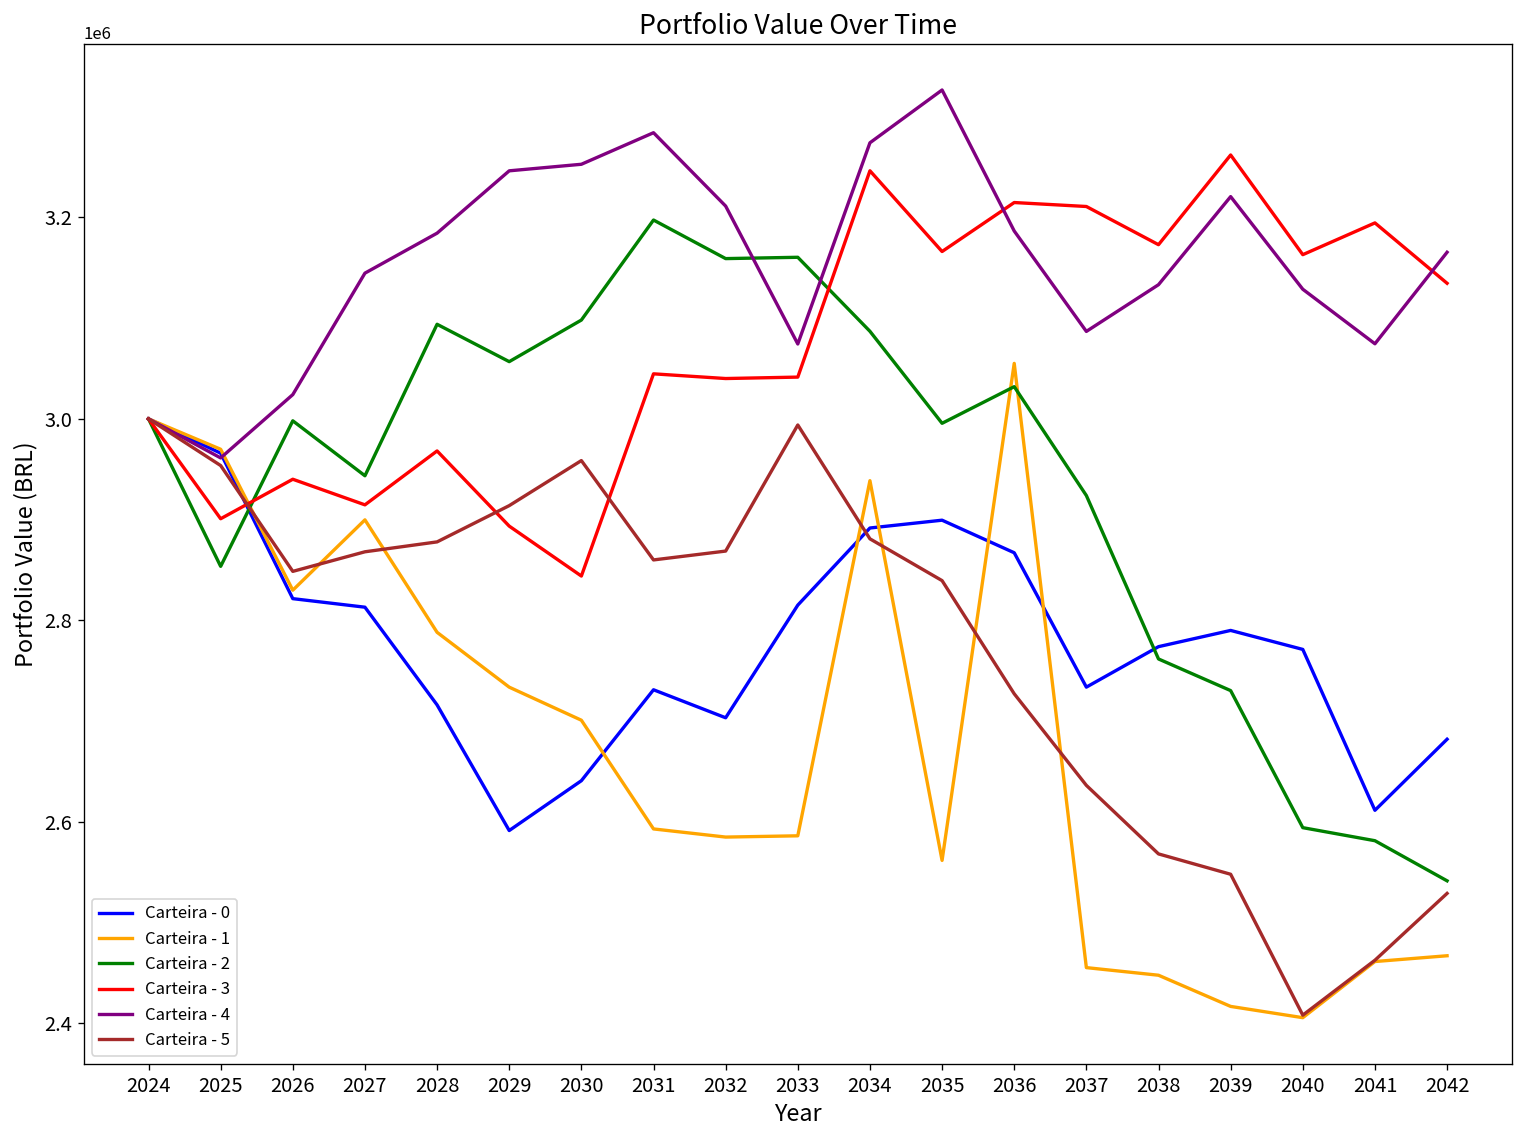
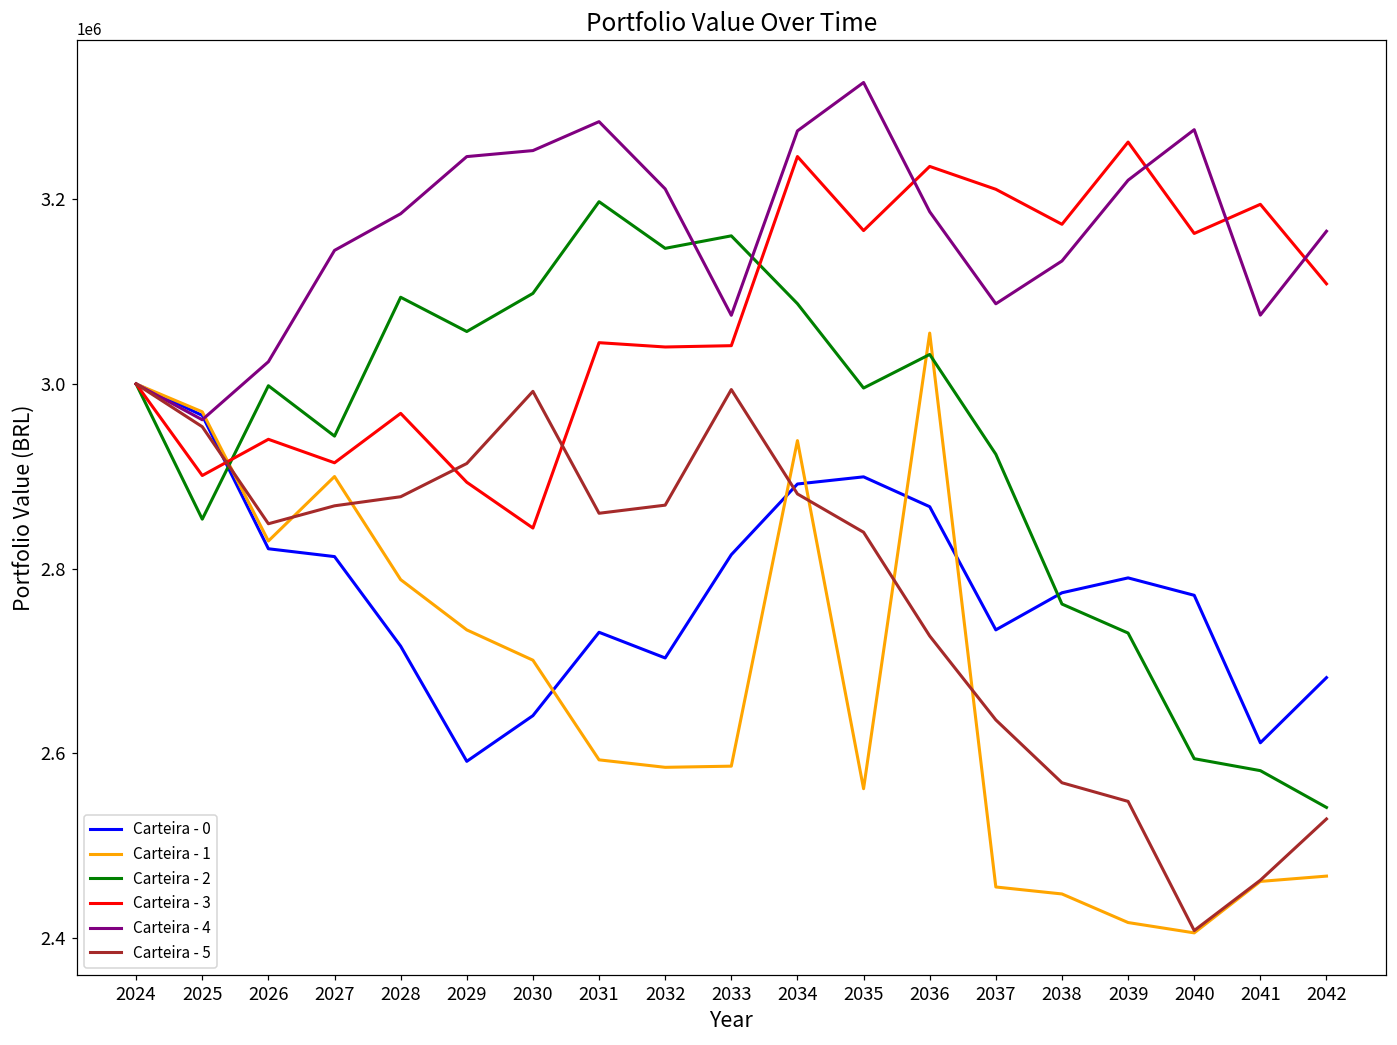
Carteira - 5, 2030: 2960000 -> 2990000
Carteira - 2, 2032: 3160000 -> 3150000
Carteira - 3, 2036: 3210000 -> 3240000
Carteira - 4, 2040: 3130000 -> 3280000
Carteira - 3, 2042: 3130000 -> 3110000
